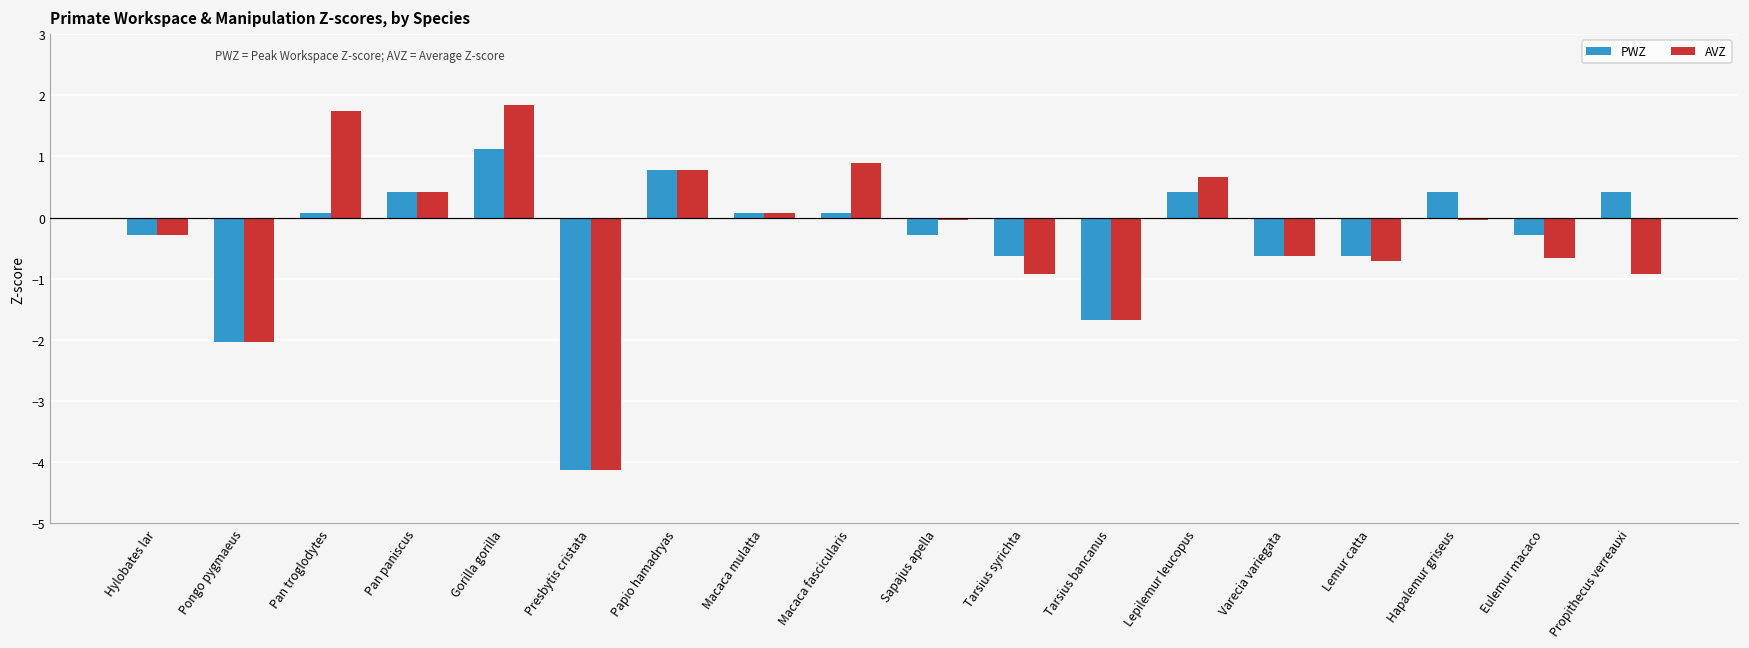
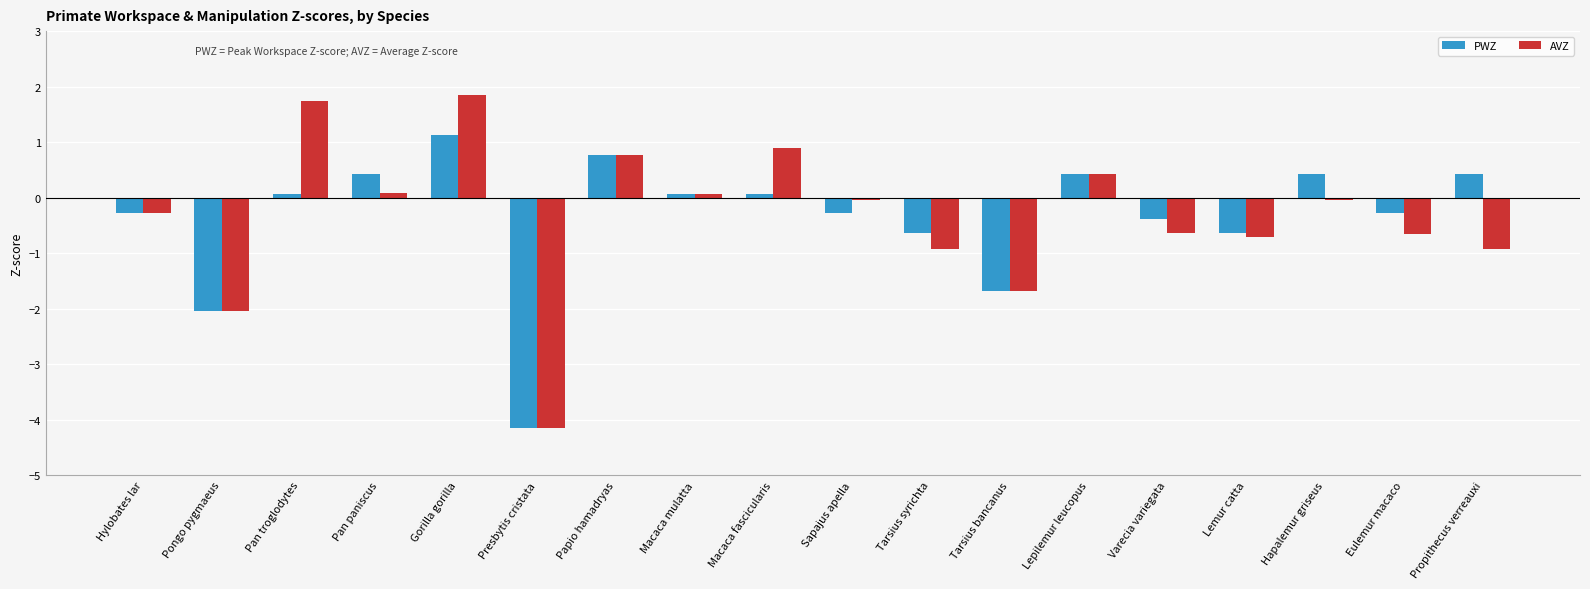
AVZ, Pan paniscus: 0.4 -> 0.1
AVZ, Lepilemur leucopus: 0.7 -> 0.4
PWZ, Varecia variegata: -0.6 -> -0.4
